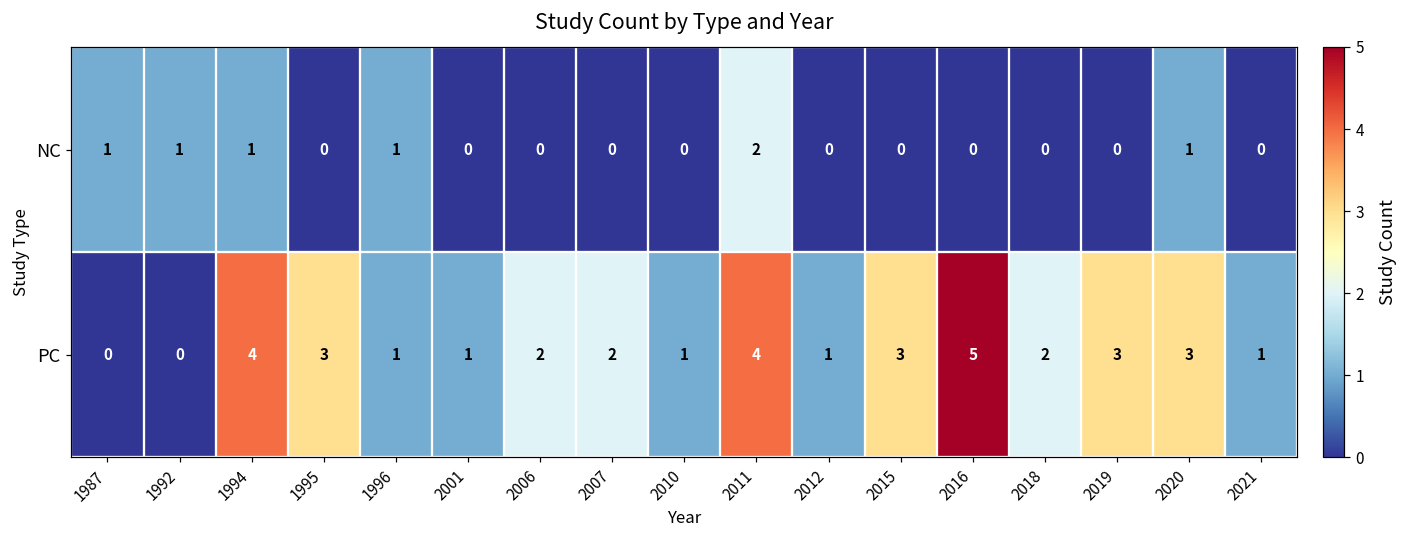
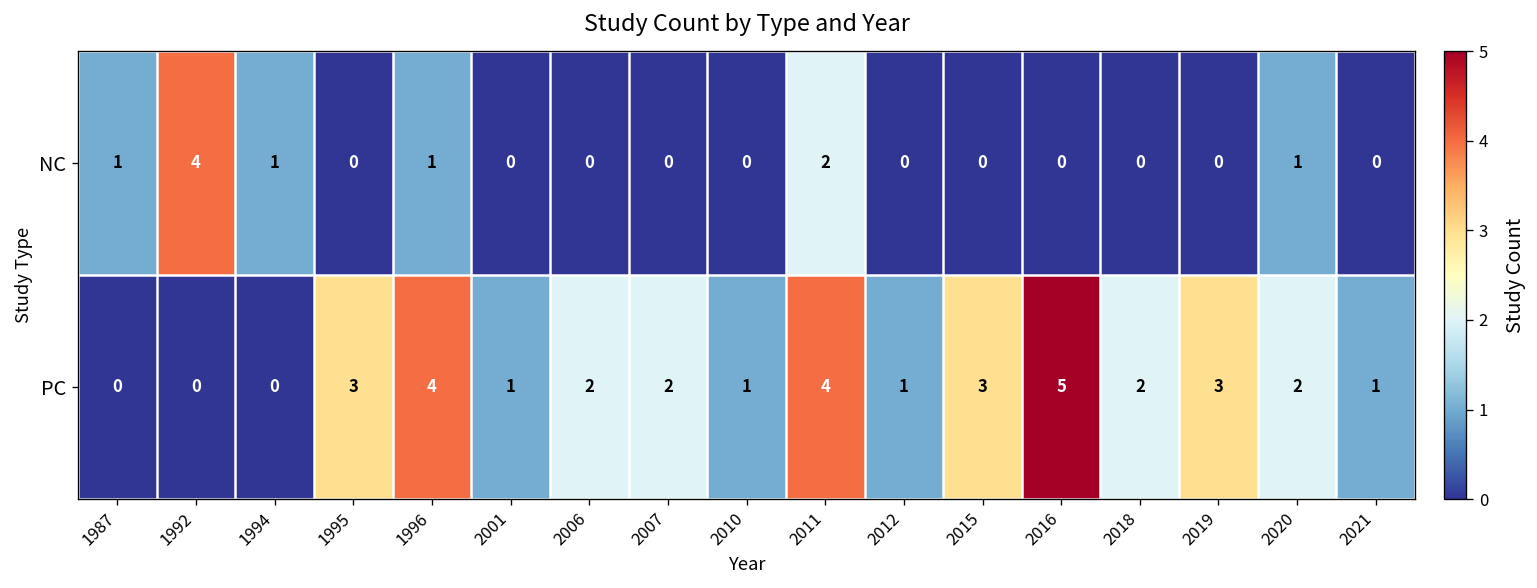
NC, 1992: 1 -> 4
PC, 1994: 4 -> 0
PC, 1996: 1 -> 4
PC, 2020: 3 -> 2
